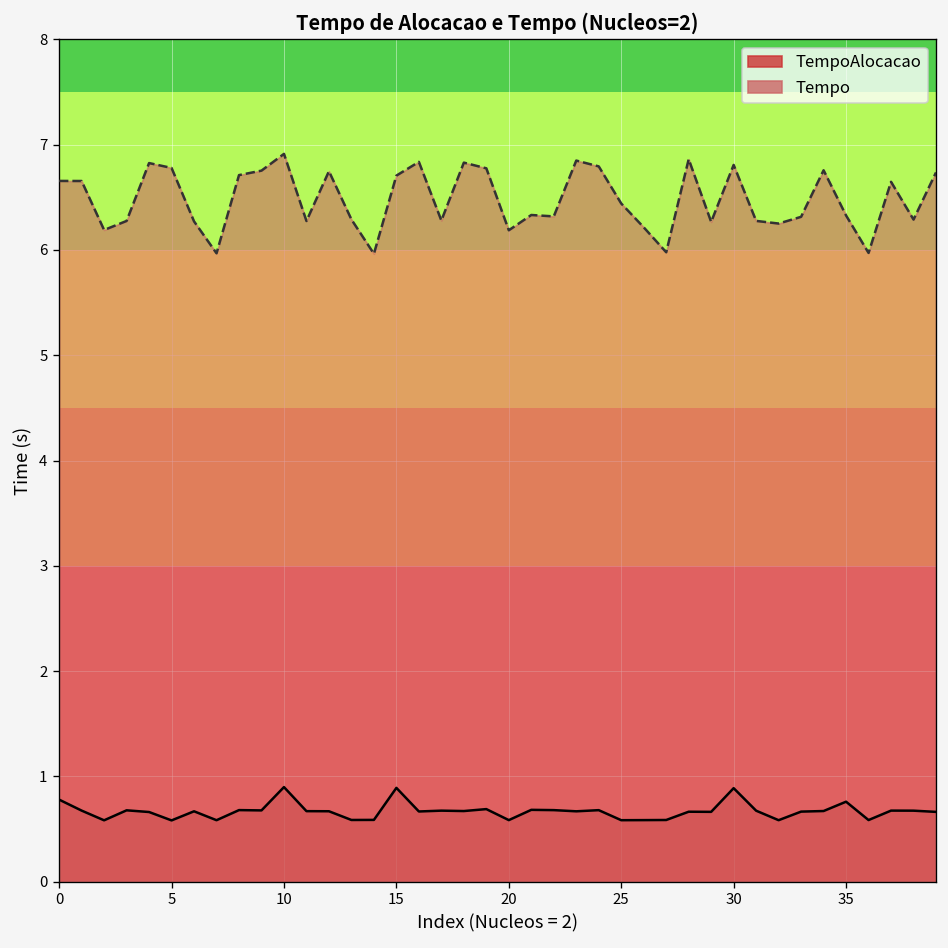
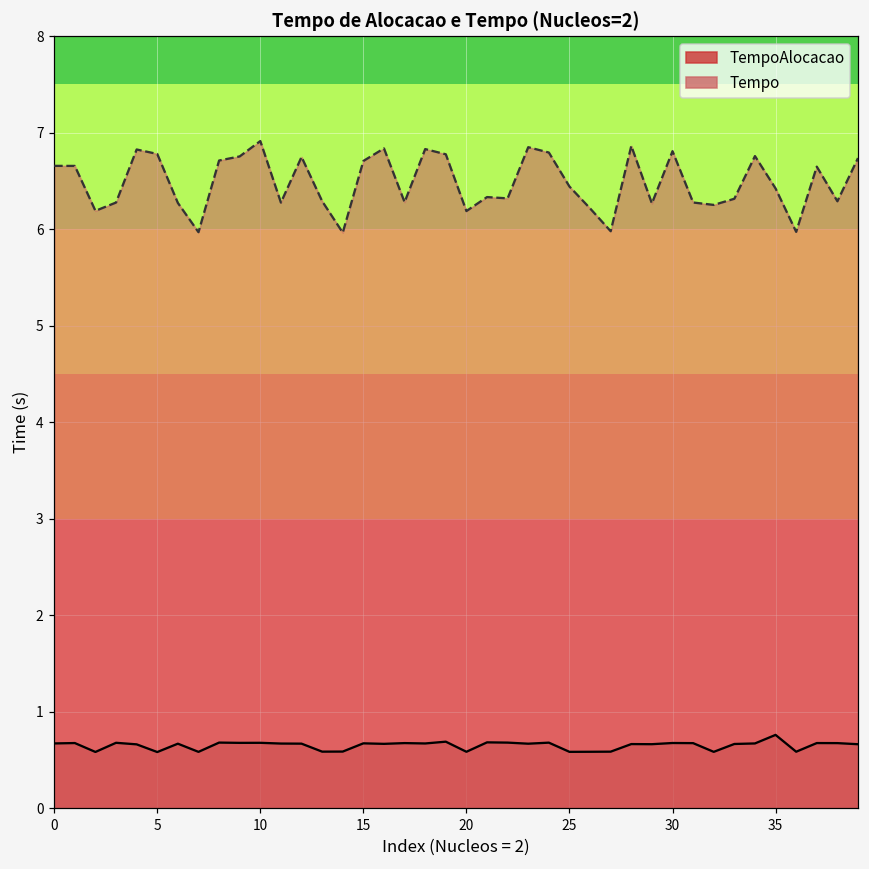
TempoAlocacao, 0: 0.8 -> 0.7
TempoAlocacao, 10: 0.9 -> 0.7
TempoAlocacao, 15: 0.9 -> 0.7
TempoAlocacao, 30: 0.9 -> 0.7
Tempo, 35: 6.3 -> 6.4
